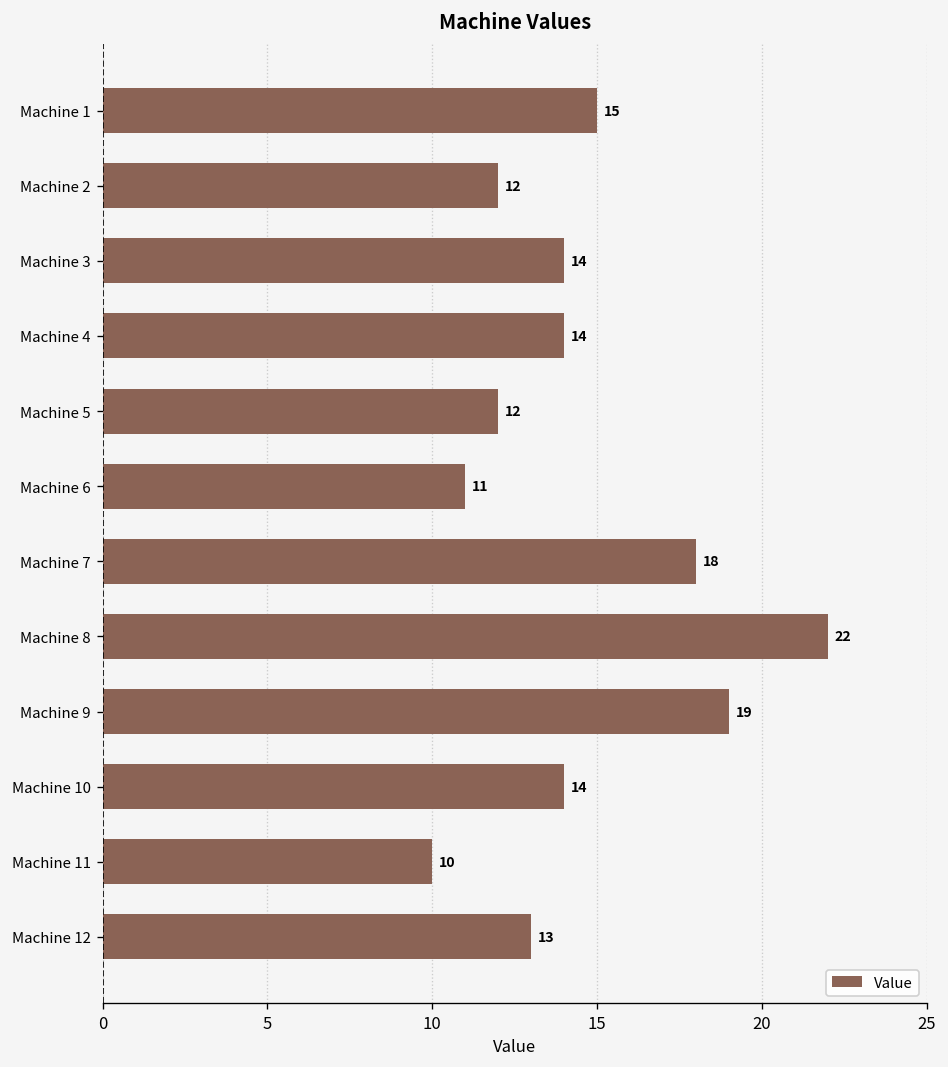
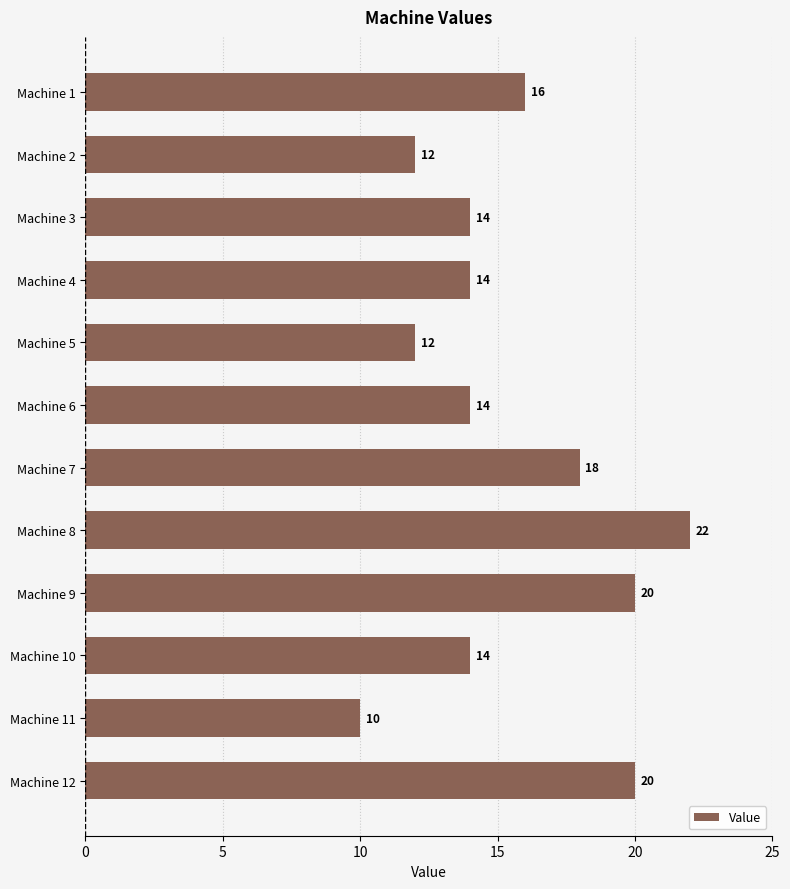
Machine 1: 15 -> 16
Machine 6: 11 -> 14
Machine 9: 19 -> 20
Machine 12: 13 -> 20
